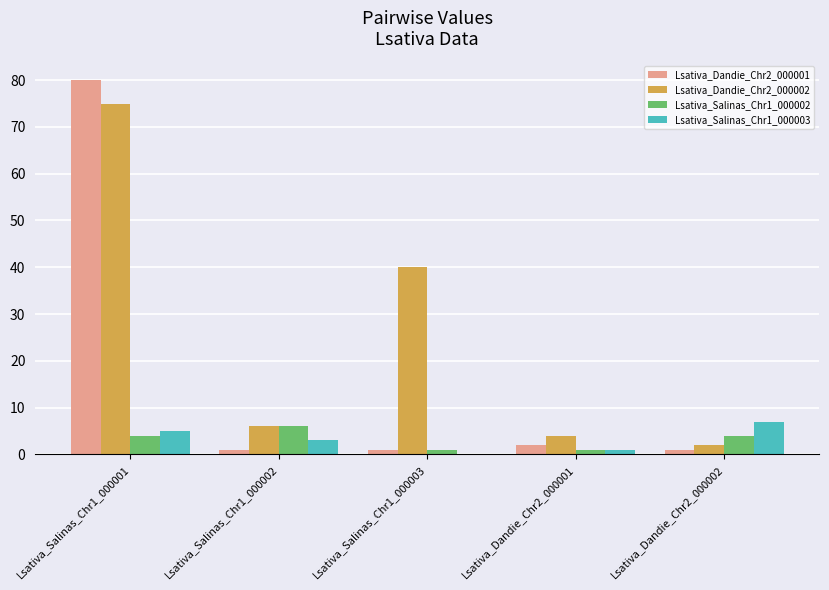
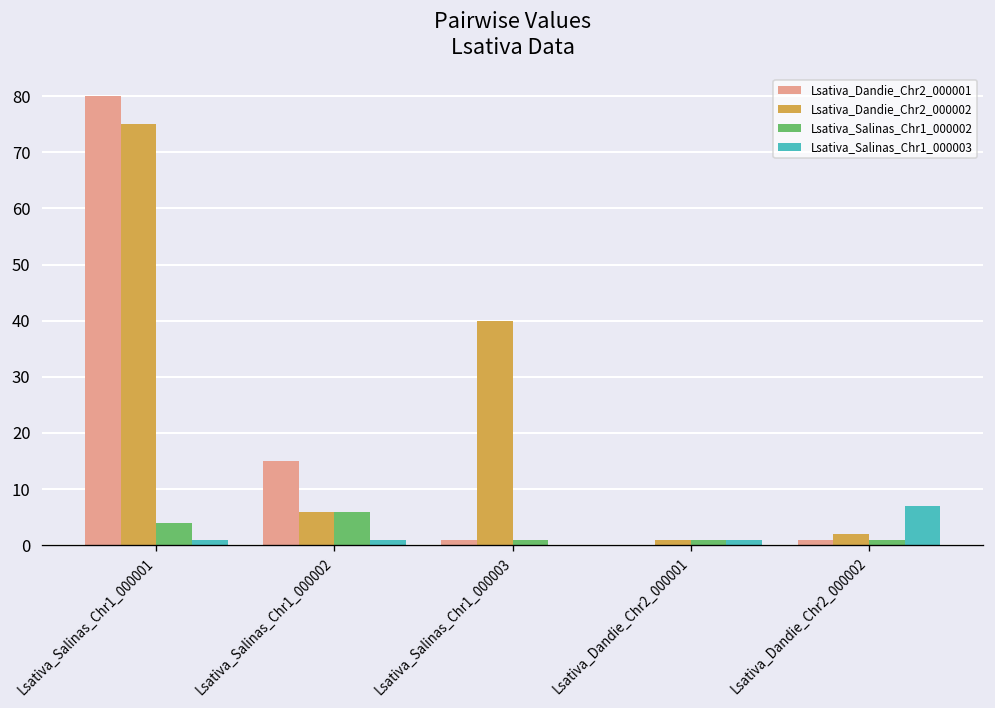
Lsativa_Salinas_Chr1_000003, Lsativa_Salinas_Chr1_000001: 5 -> 1
Lsativa_Dandie_Chr2_000001, Lsativa_Salinas_Chr1_000002: 1 -> 15
Lsativa_Salinas_Chr1_000003, Lsativa_Salinas_Chr1_000002: 3 -> 1
Lsativa_Dandie_Chr2_000001, Lsativa_Dandie_Chr2_000001: 2 -> 0
Lsativa_Dandie_Chr2_000002, Lsativa_Dandie_Chr2_000001: 4 -> 1
Lsativa_Salinas_Chr1_000002, Lsativa_Dandie_Chr2_000002: 4 -> 1
